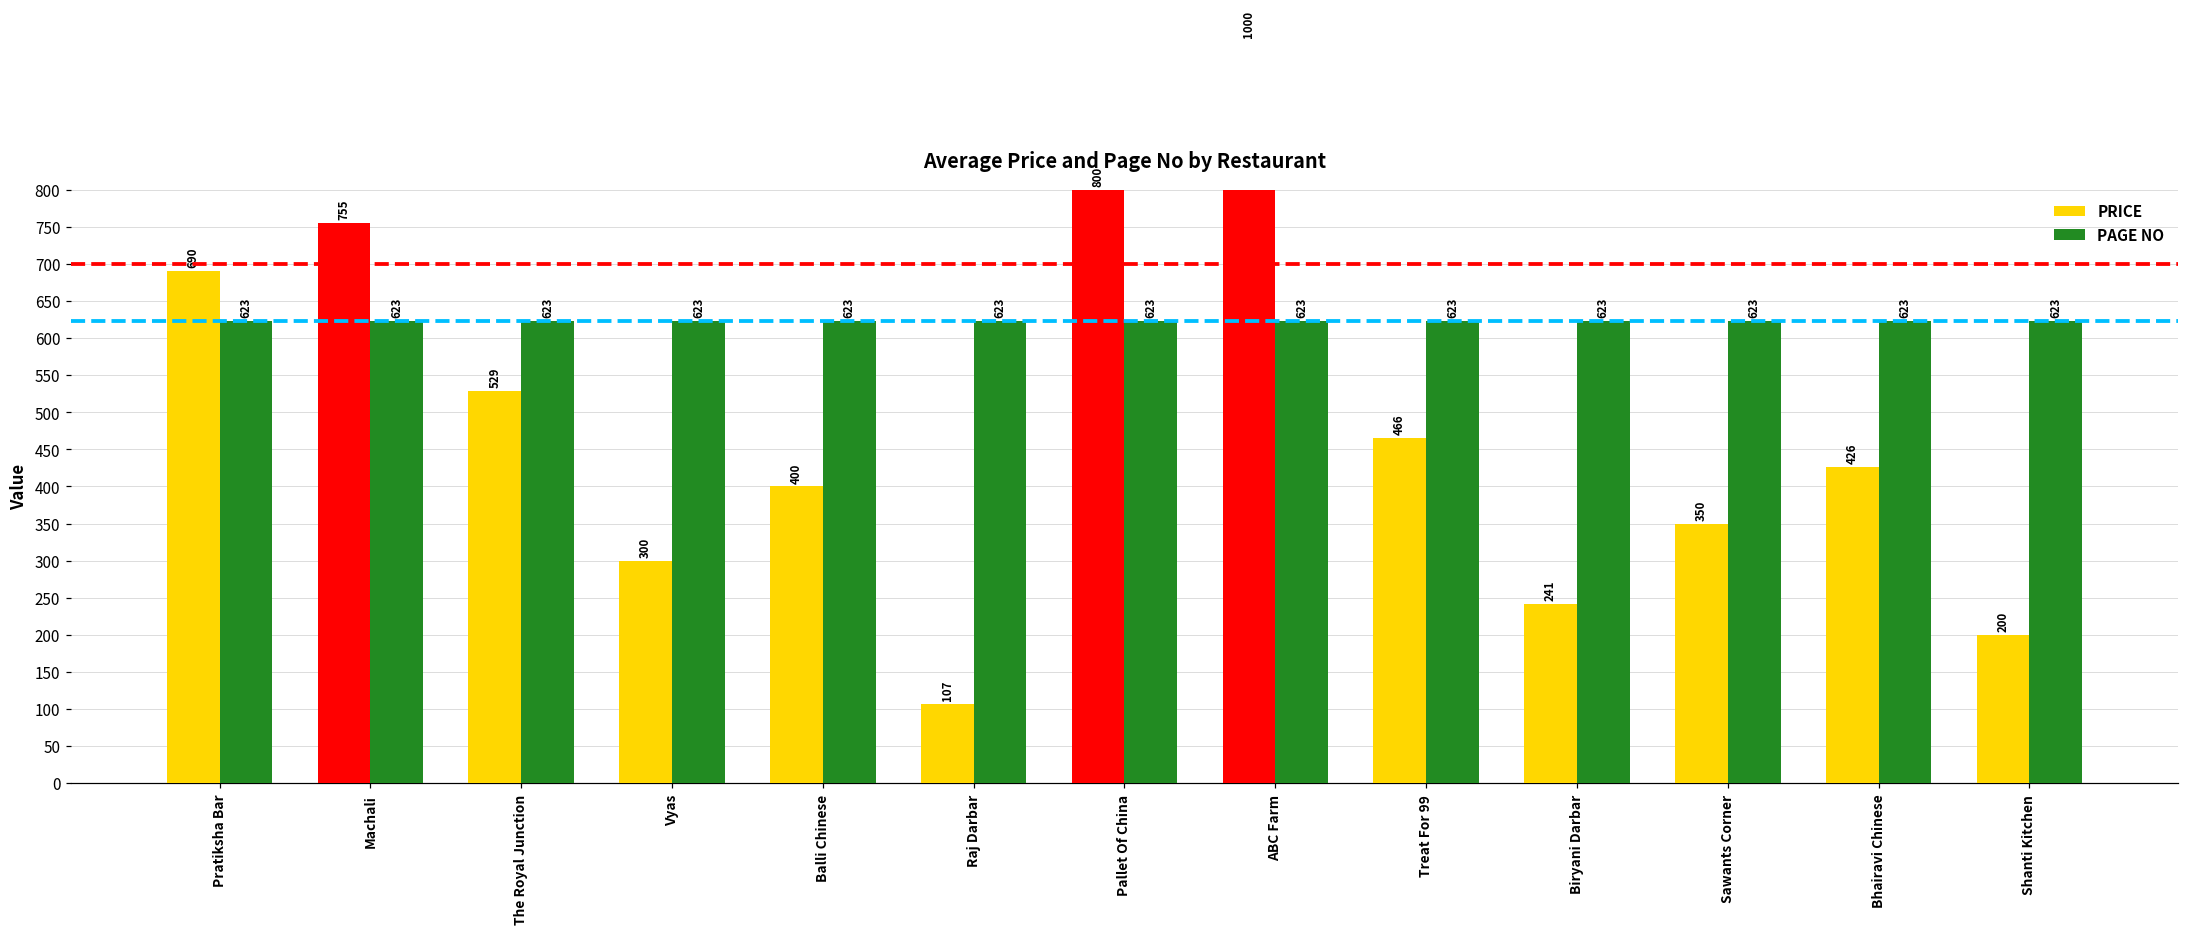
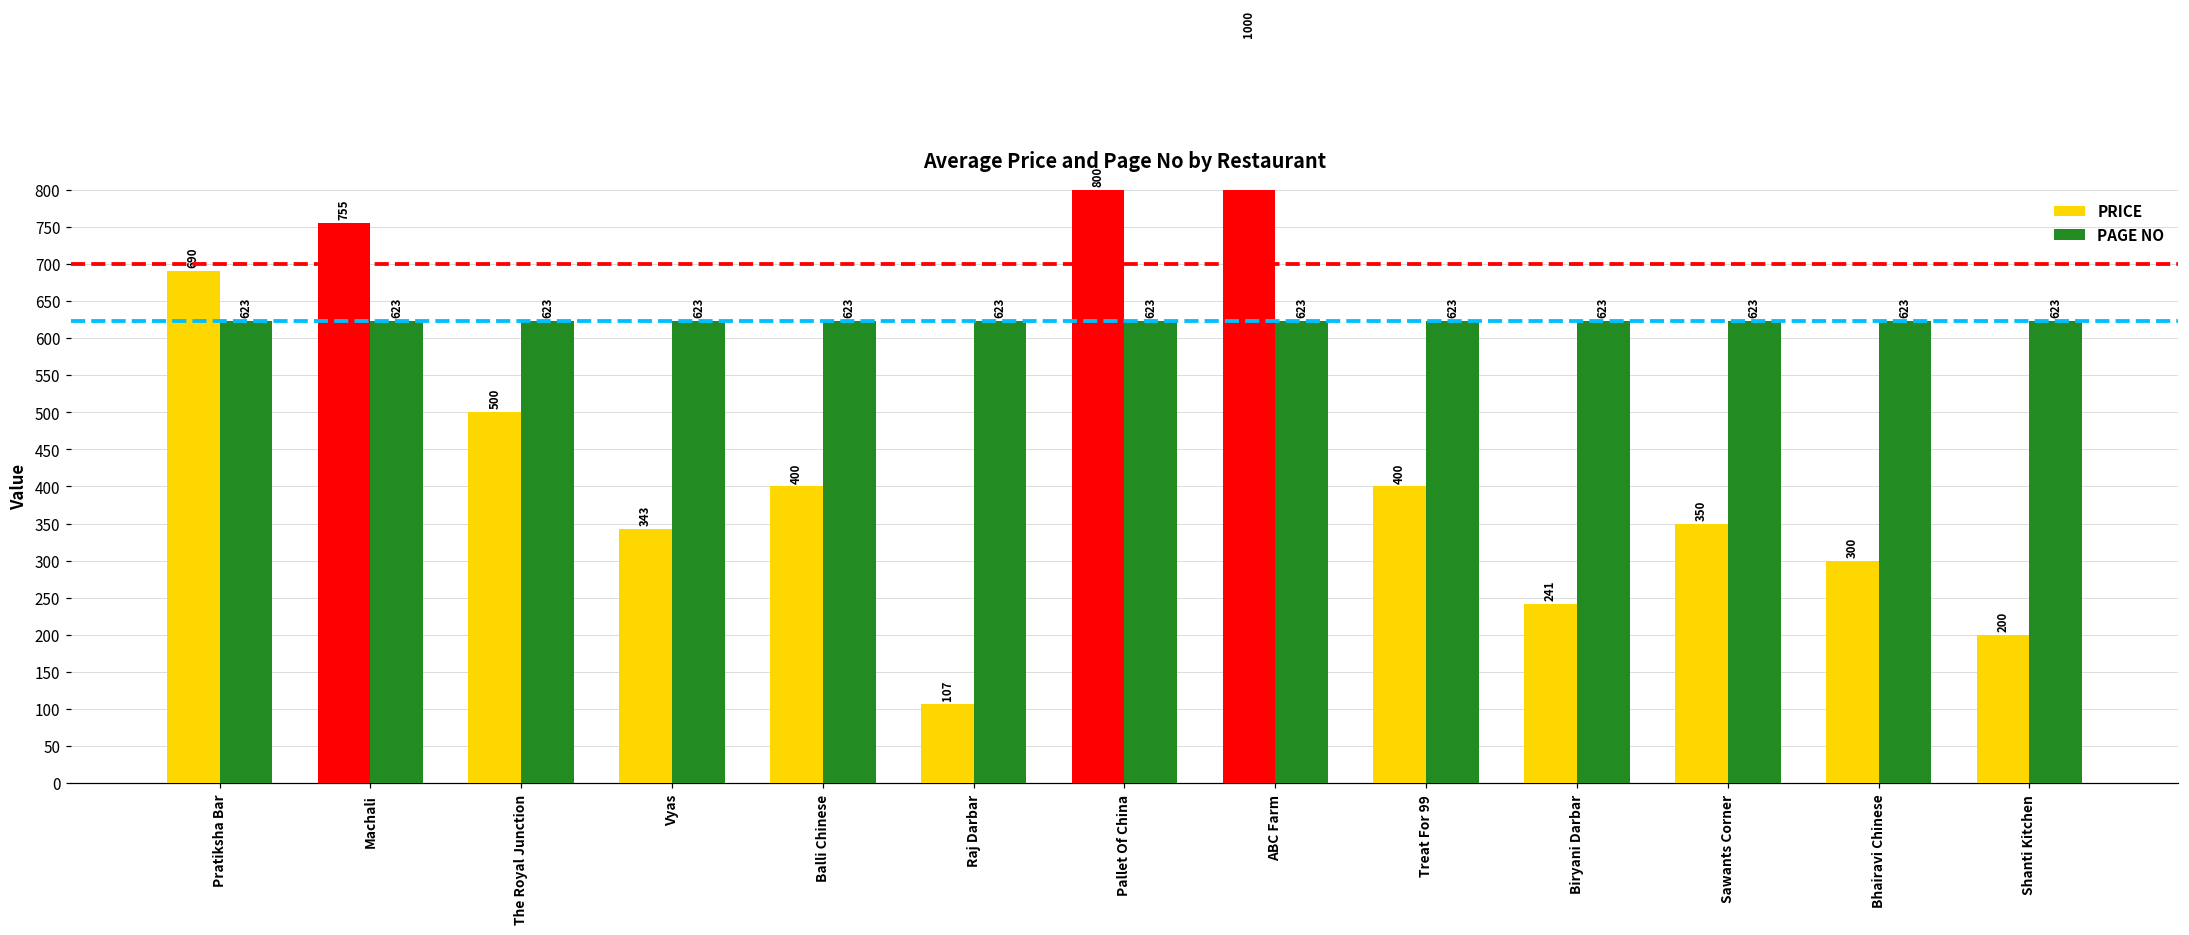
PRICE, The Royal Junction: 529 -> 500
PRICE, Vyas: 300 -> 343
PRICE, Treat For 99: 466 -> 400
PRICE, Bhairavi Chinese: 426 -> 300
